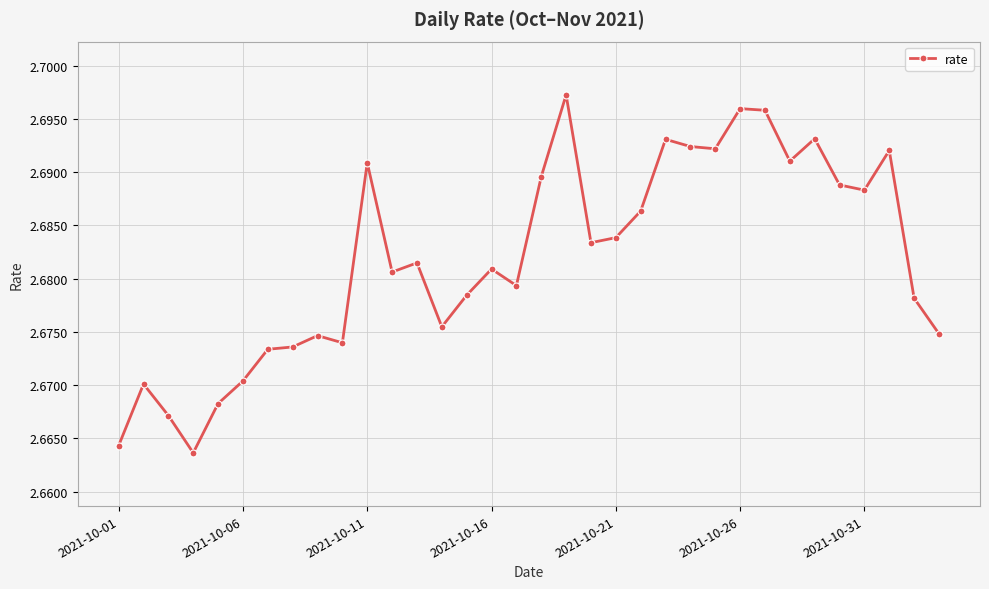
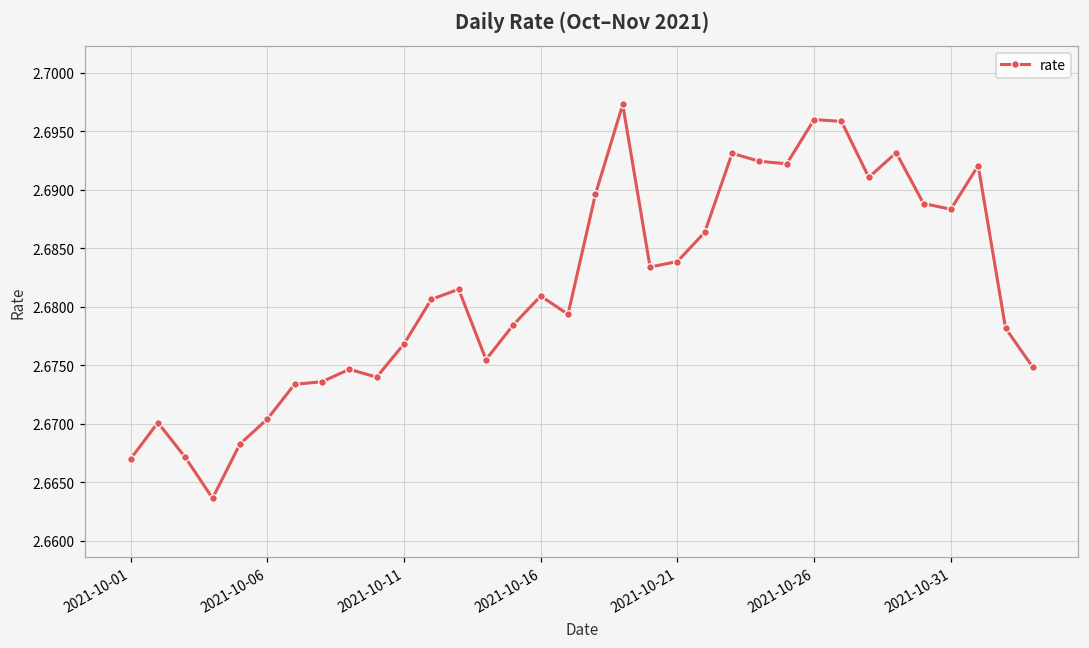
2021-10-01: 2.6643 -> 2.6670
2021-10-11: 2.6909 -> 2.6768
